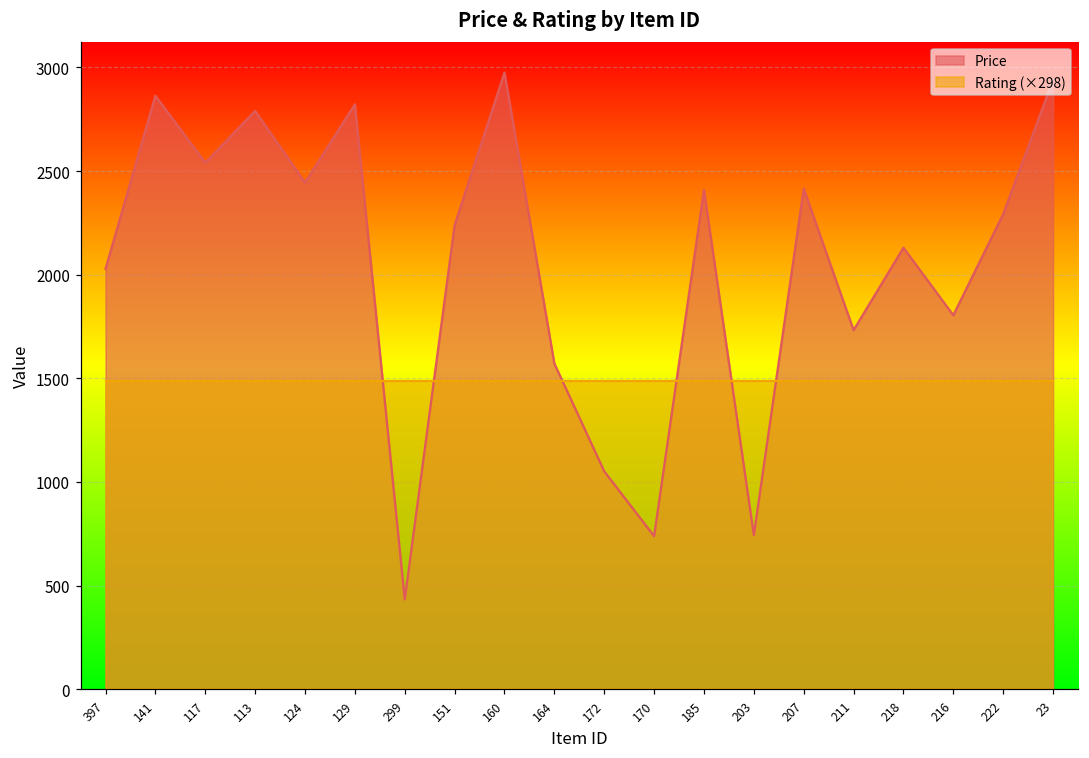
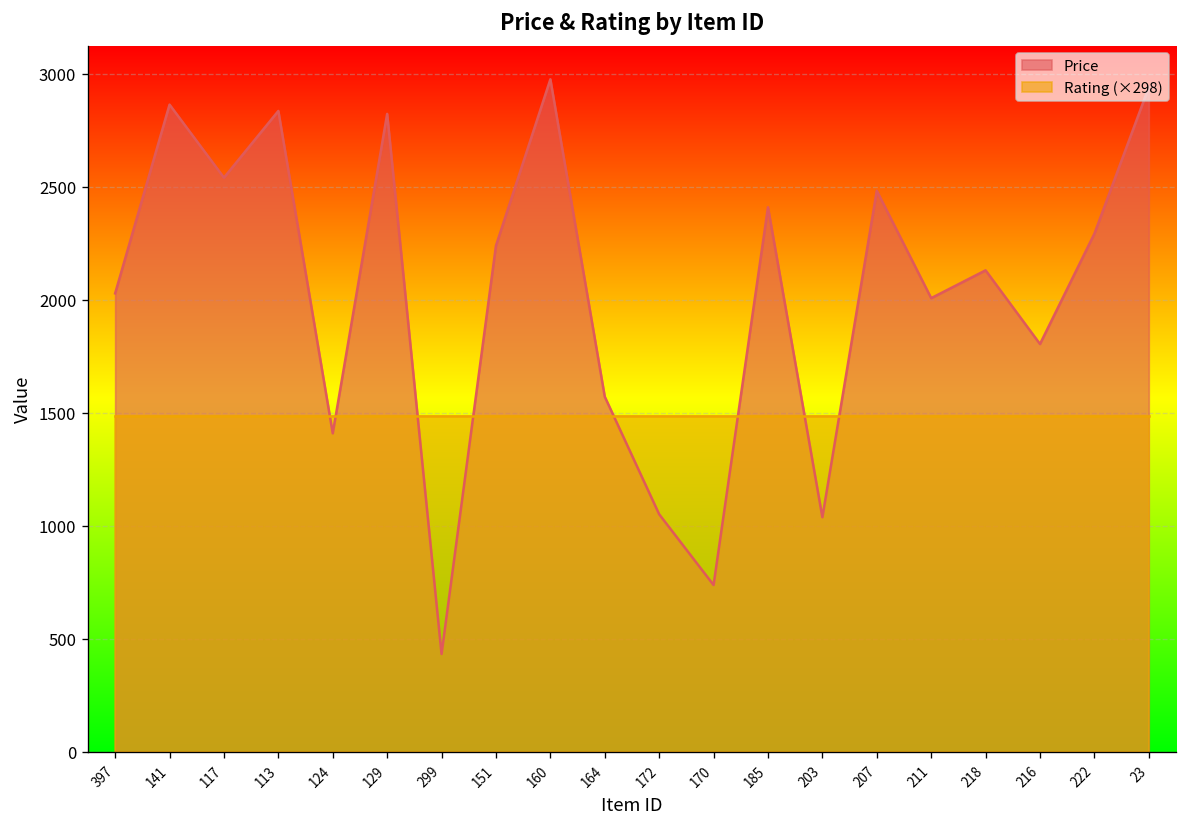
Price, 113: 2790 -> 2840
Price, 124: 2440 -> 1410
Price, 203: 740 -> 1040
Price, 207: 2420 -> 2480
Price, 211: 1730 -> 2010
